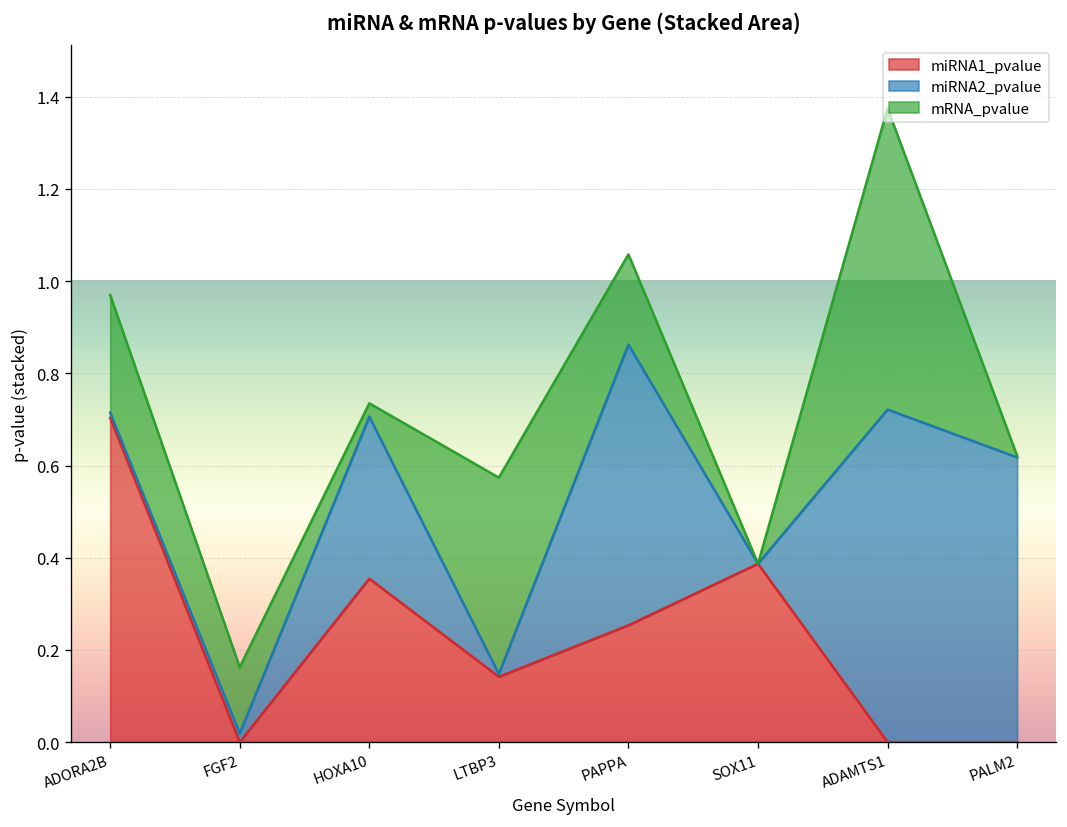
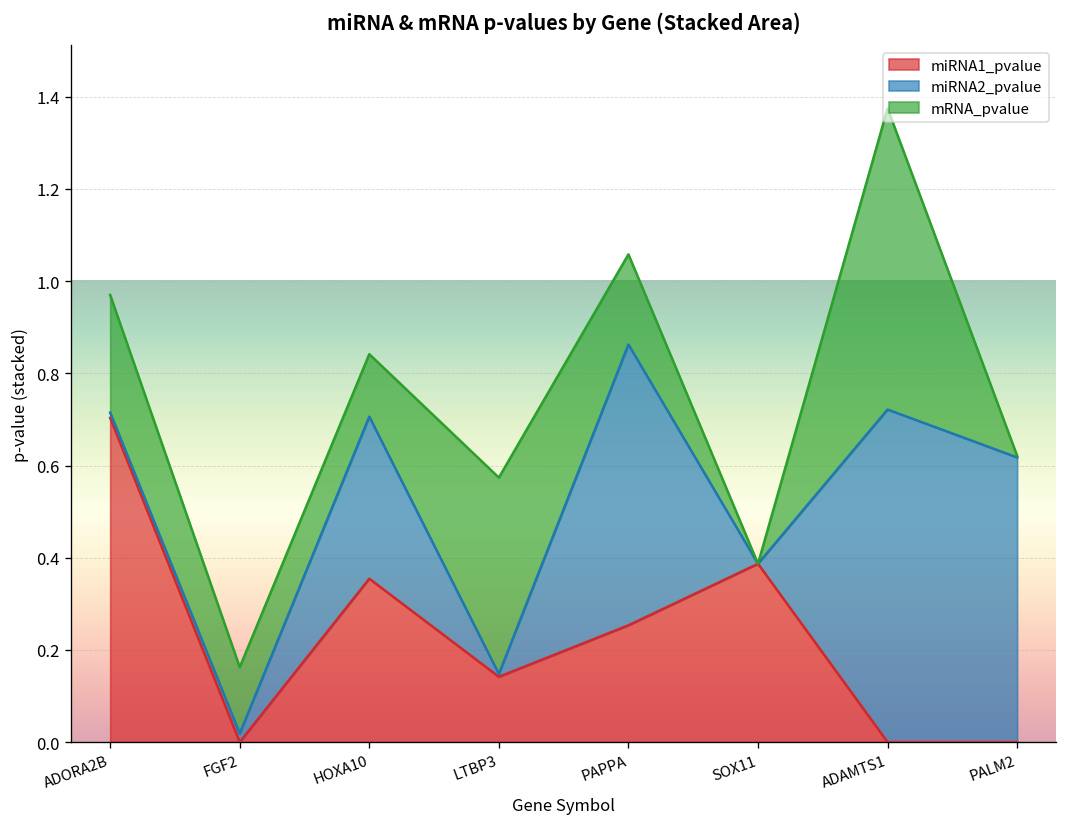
mRNA_pvalue, HOXA10: 0.03 -> 0.14
